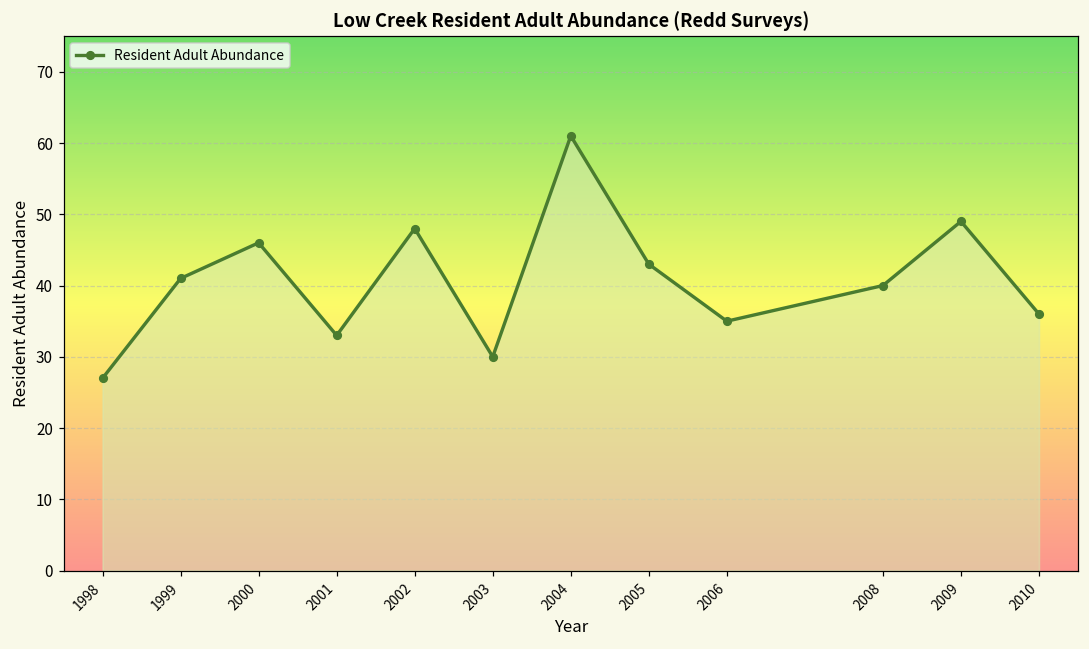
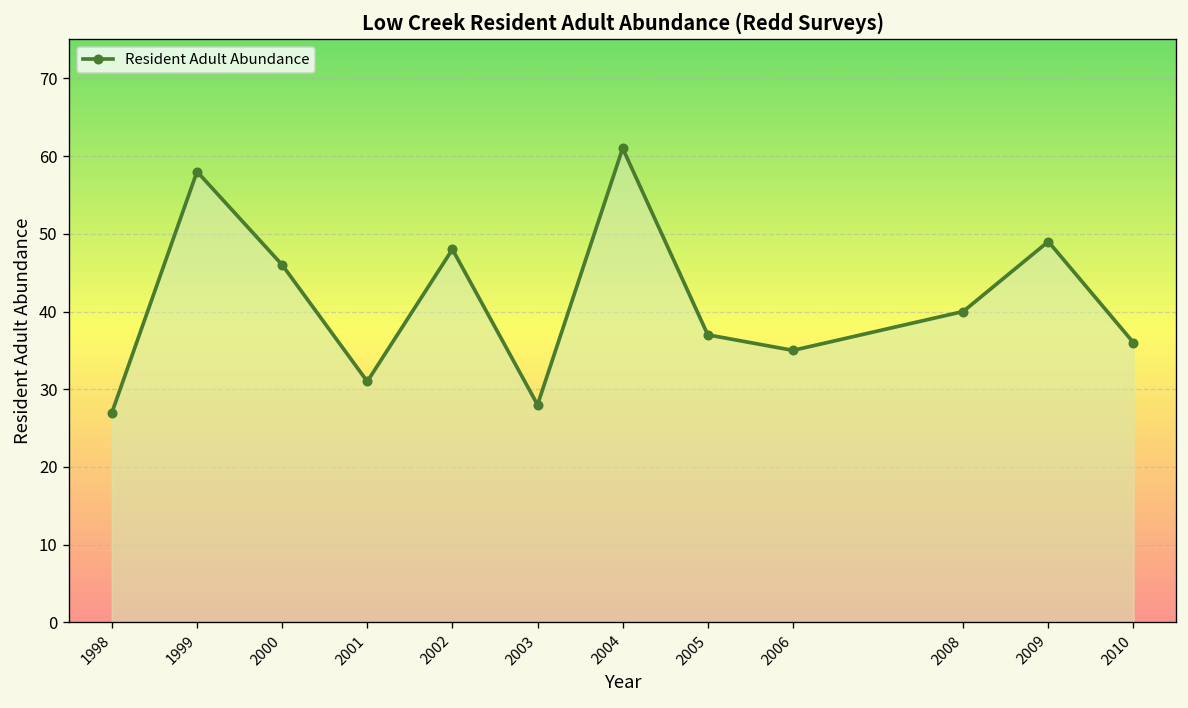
1999: 41 -> 58
2001: 33 -> 31
2003: 30 -> 28
2005: 43 -> 37
